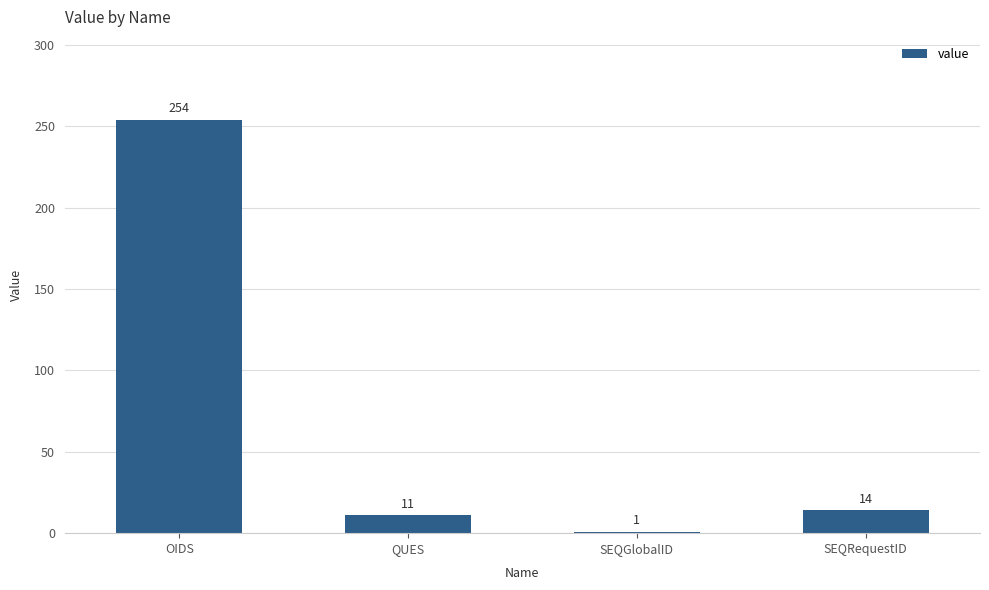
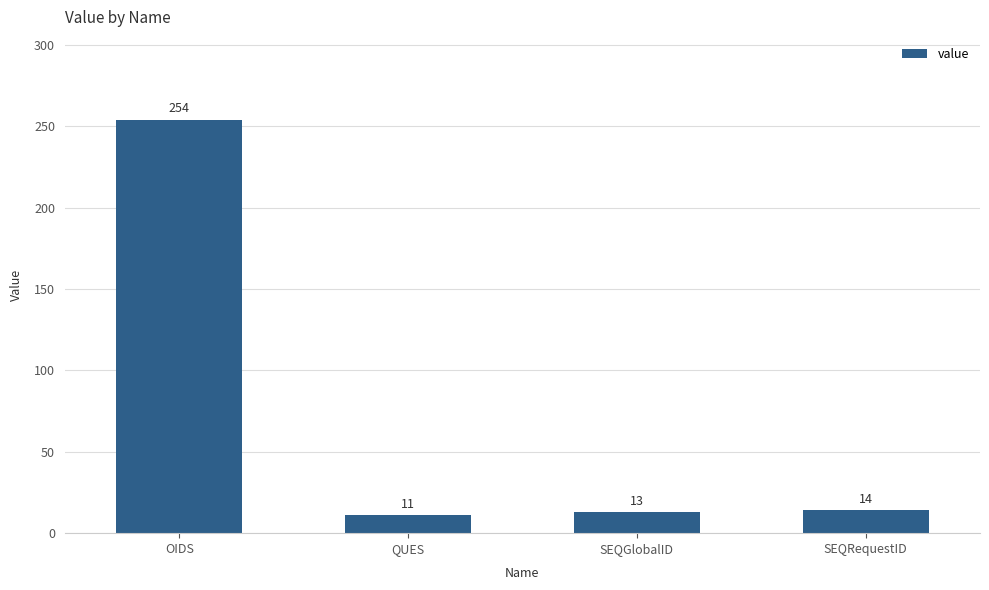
SEQGlobalID: 1 -> 13
